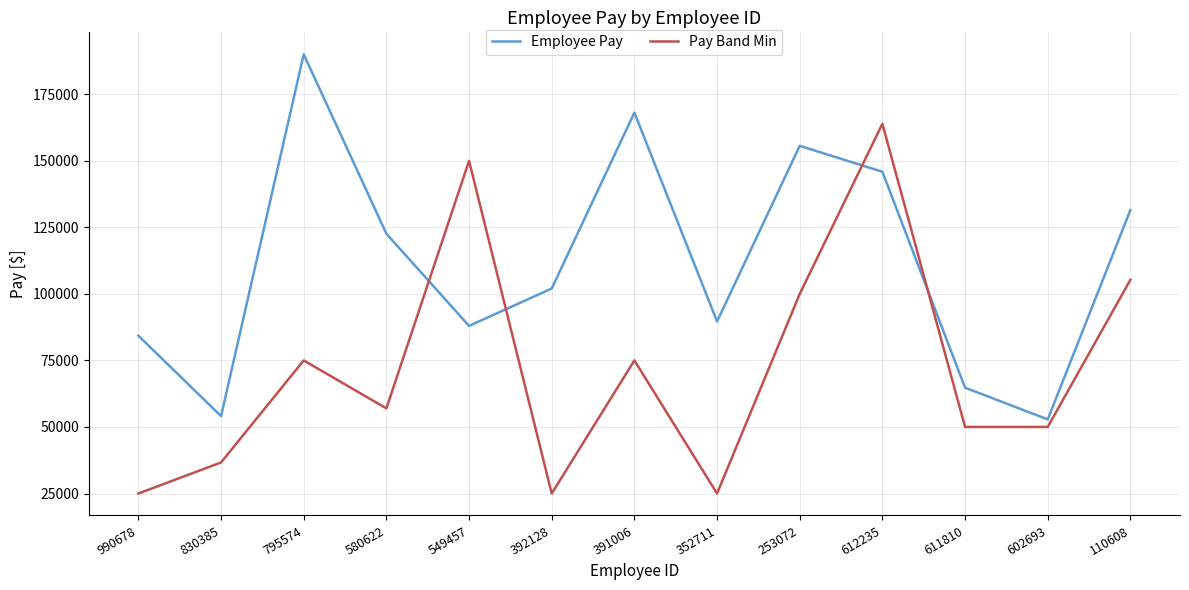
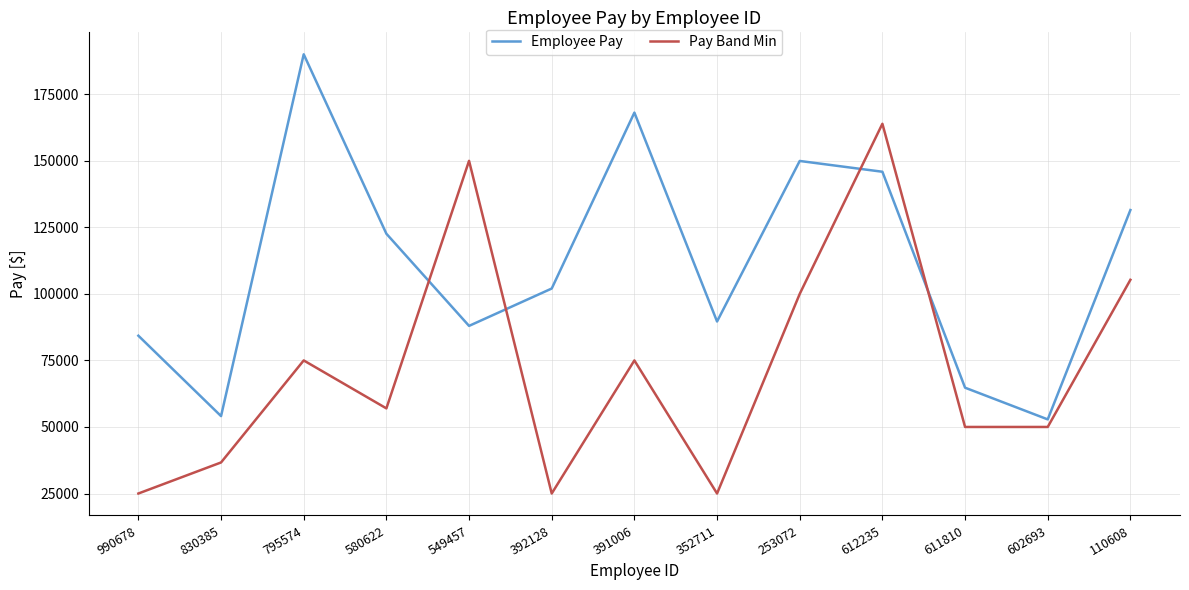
Employee Pay, 253072: 156000 -> 150000
